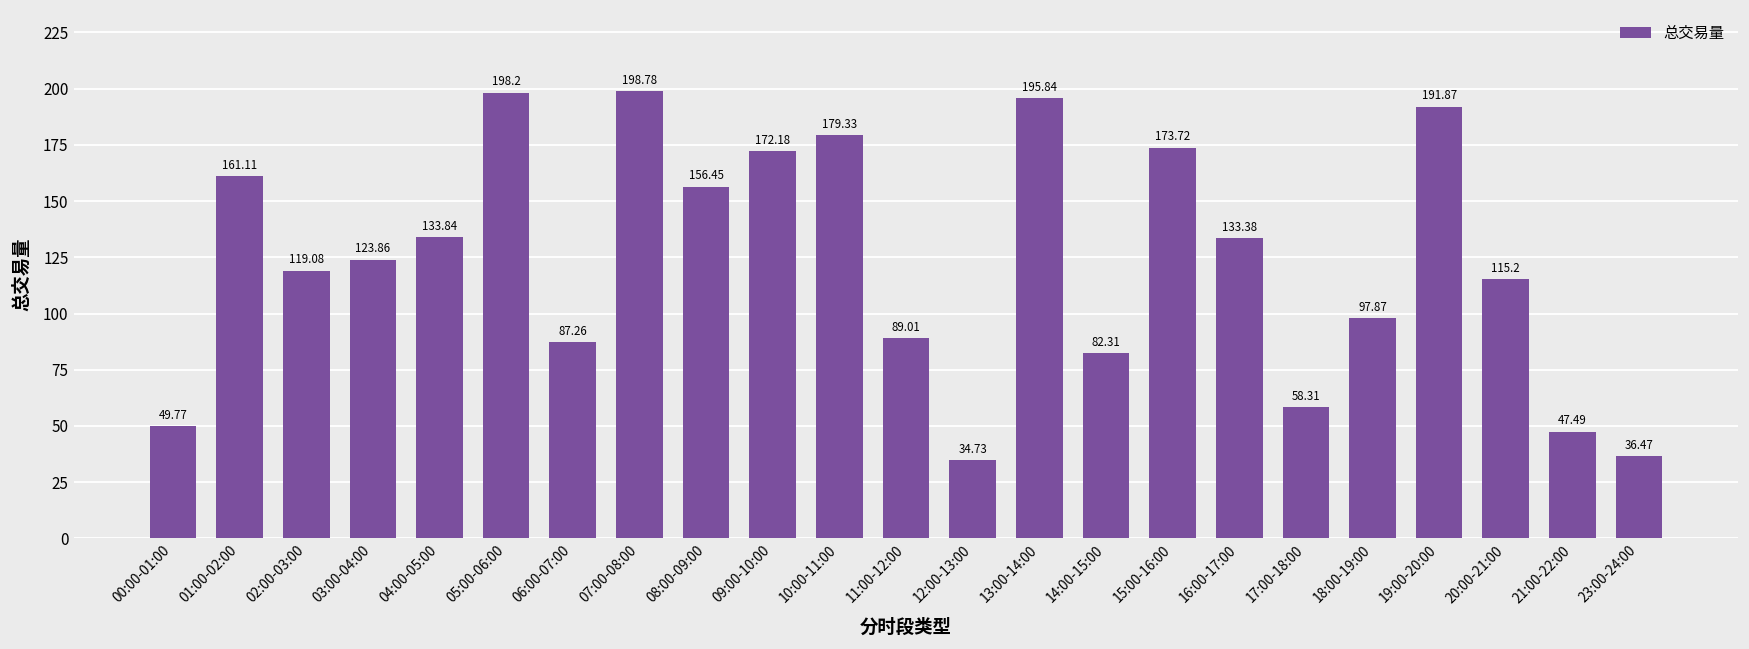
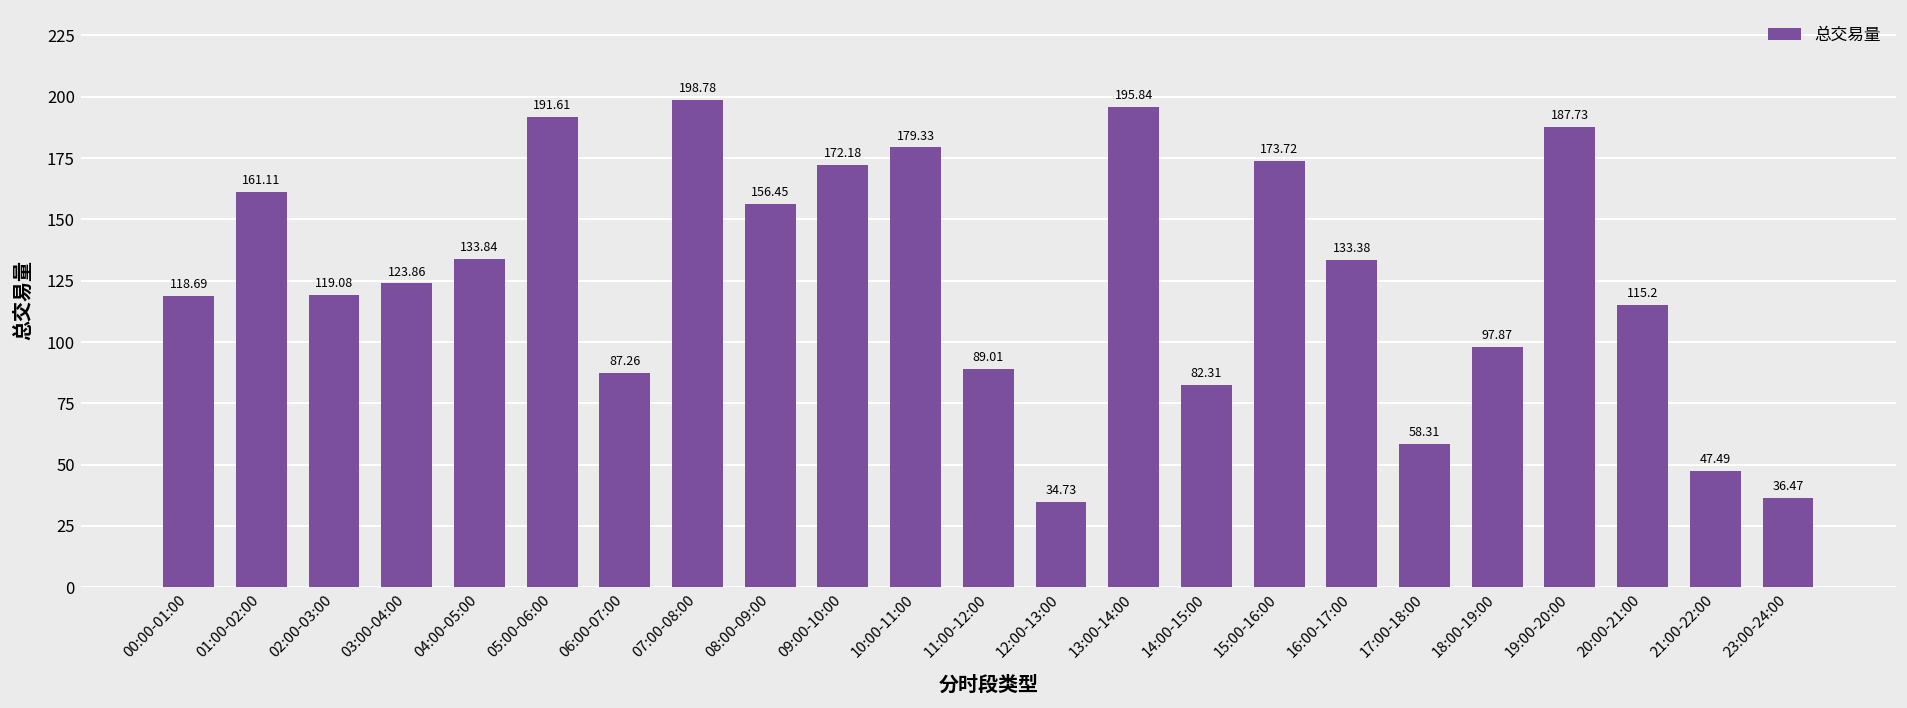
00:00-01:00: 49.77 -> 118.69
05:00-06:00: 198.2 -> 191.61
19:00-20:00: 191.87 -> 187.73
